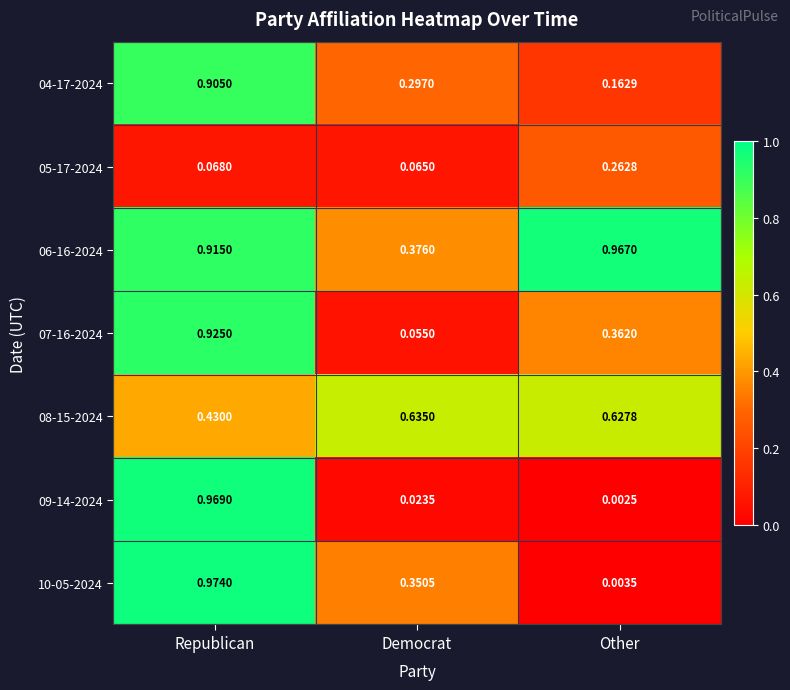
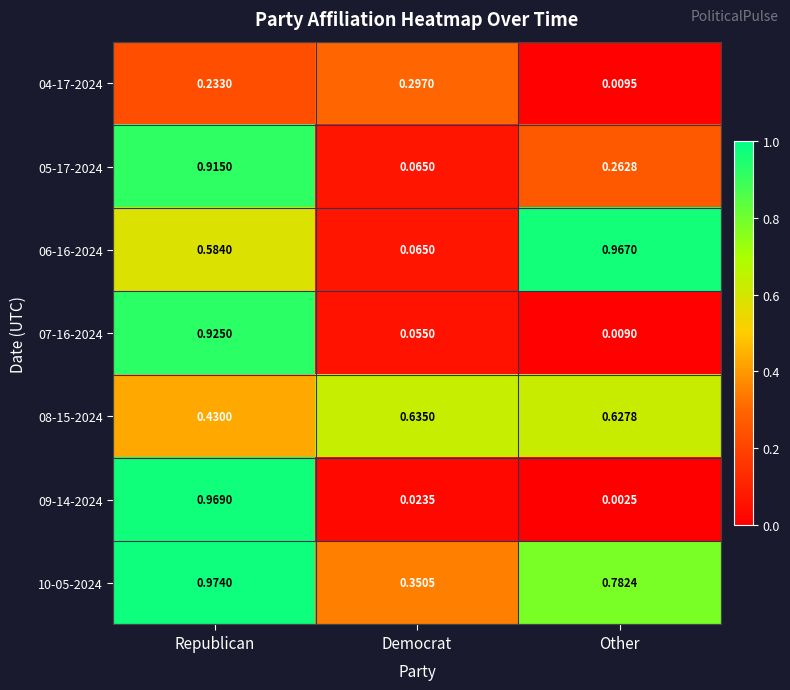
04-17-2024, Republican: 0.9050 -> 0.2330
04-17-2024, Other: 0.1629 -> 0.0095
05-17-2024, Republican: 0.0680 -> 0.9150
06-16-2024, Republican: 0.9150 -> 0.5840
06-16-2024, Democrat: 0.3760 -> 0.0650
07-16-2024, Other: 0.3620 -> 0.0090
10-05-2024, Other: 0.0035 -> 0.7824
